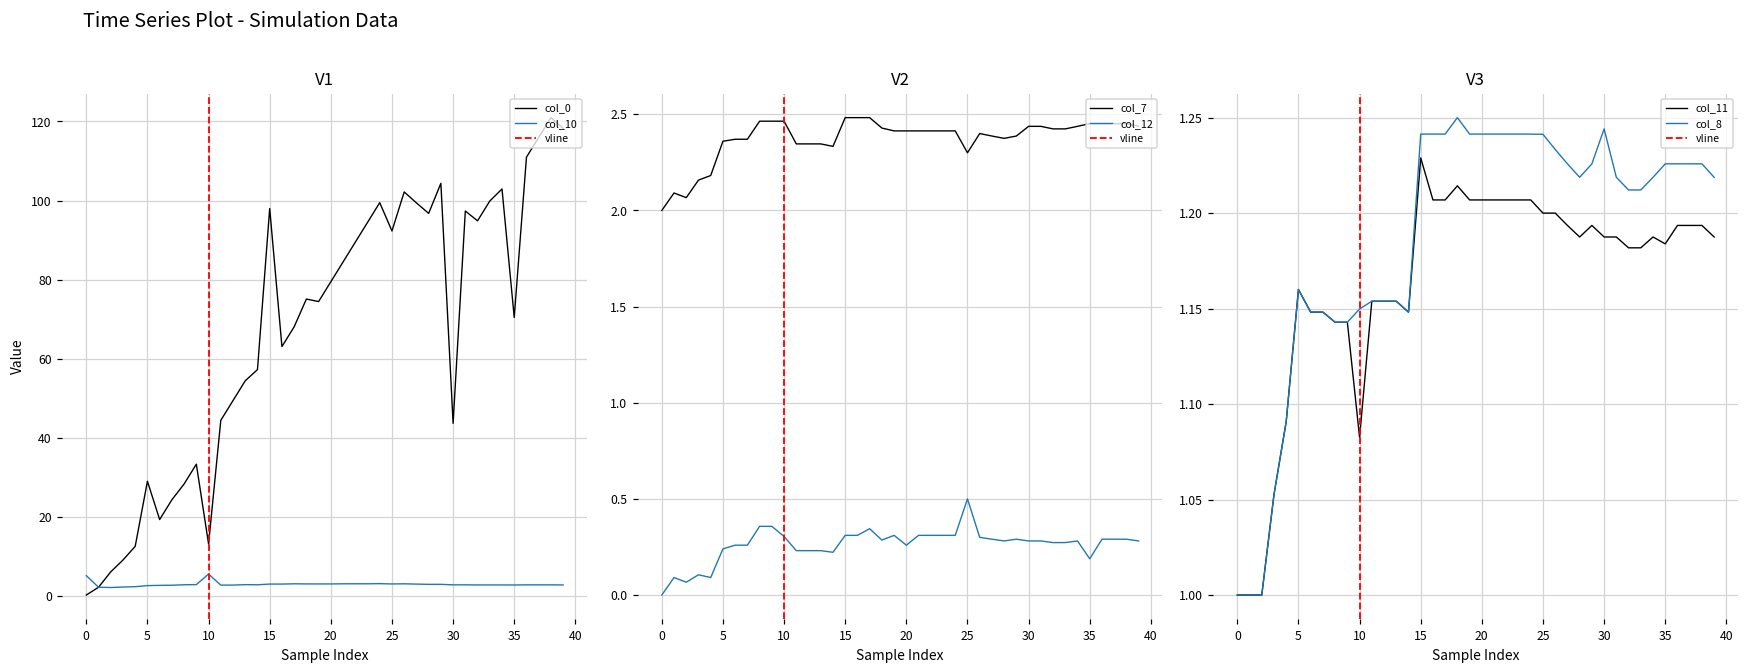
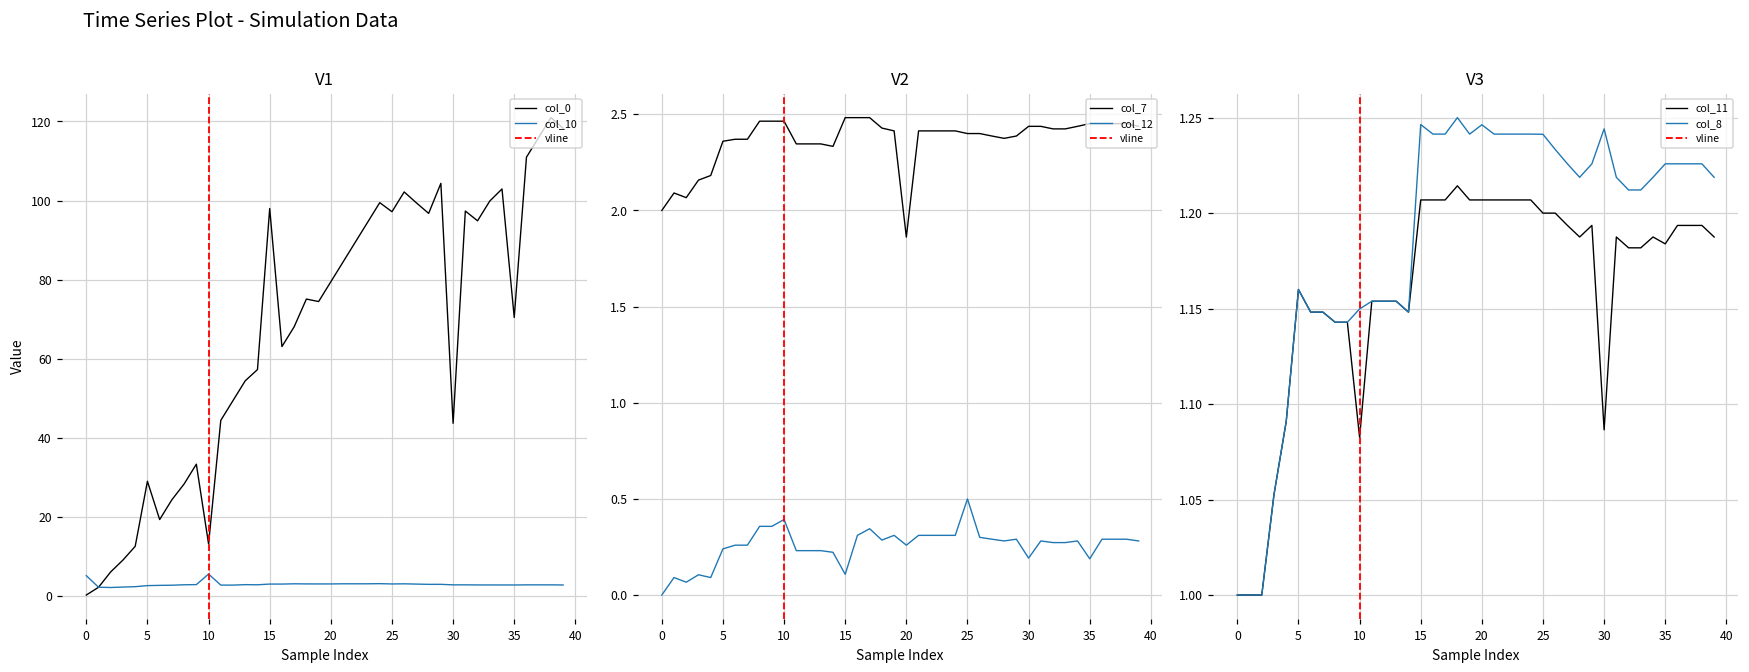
V1, col_0, 25: 92 -> 97
V2, col_12, 10: 0.30 -> 0.39
V2, col_12, 15: 0.31 -> 0.11
V2, col_7, 20: 2.41 -> 1.86
V2, col_7, 25: 2.3 -> 2.4
V2, col_12, 30: 0.28 -> 0.19
V3, col_11, 15: 1.229 -> 1.207
V3, col_8, 15: 1.241 -> 1.246
V3, col_8, 20: 1.241 -> 1.246
V3, col_11, 30: 1.188 -> 1.087
